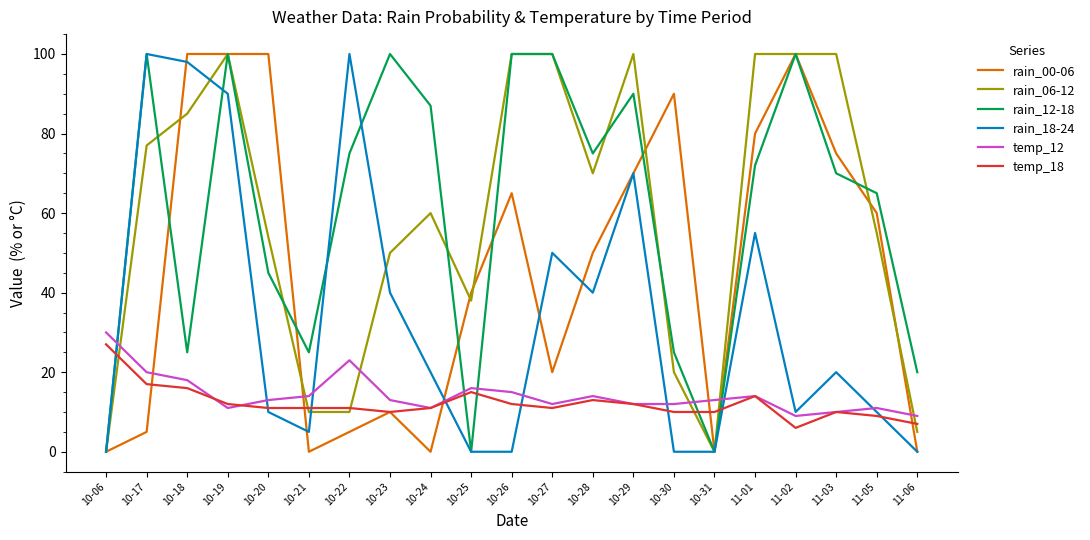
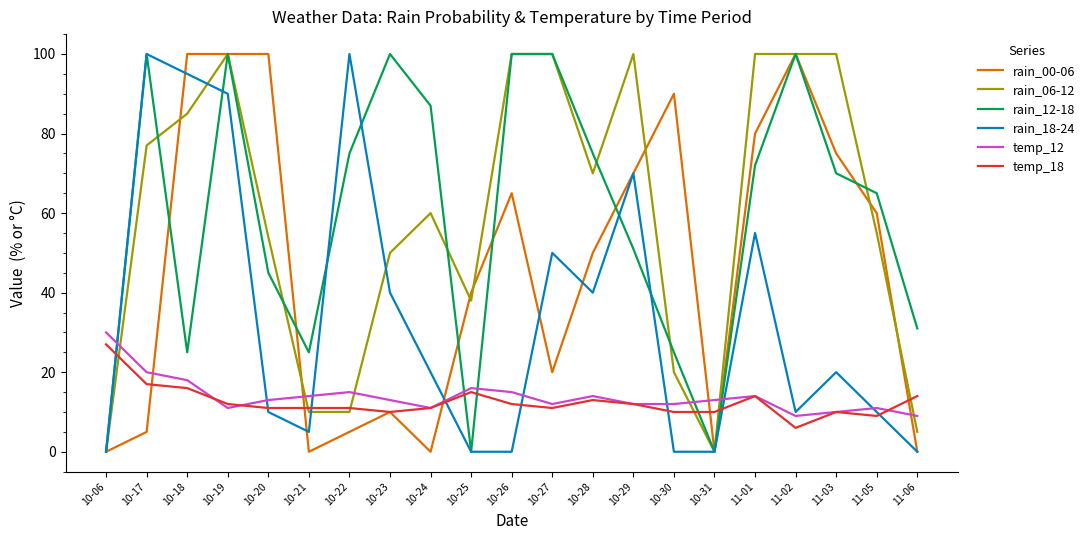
rain_18-24, 10-18: 98 -> 95
temp_12, 10-22: 23 -> 15
rain_12-18, 10-29: 90 -> 51
rain_12-18, 11-06: 20 -> 31
temp_18, 11-06: 7 -> 14
